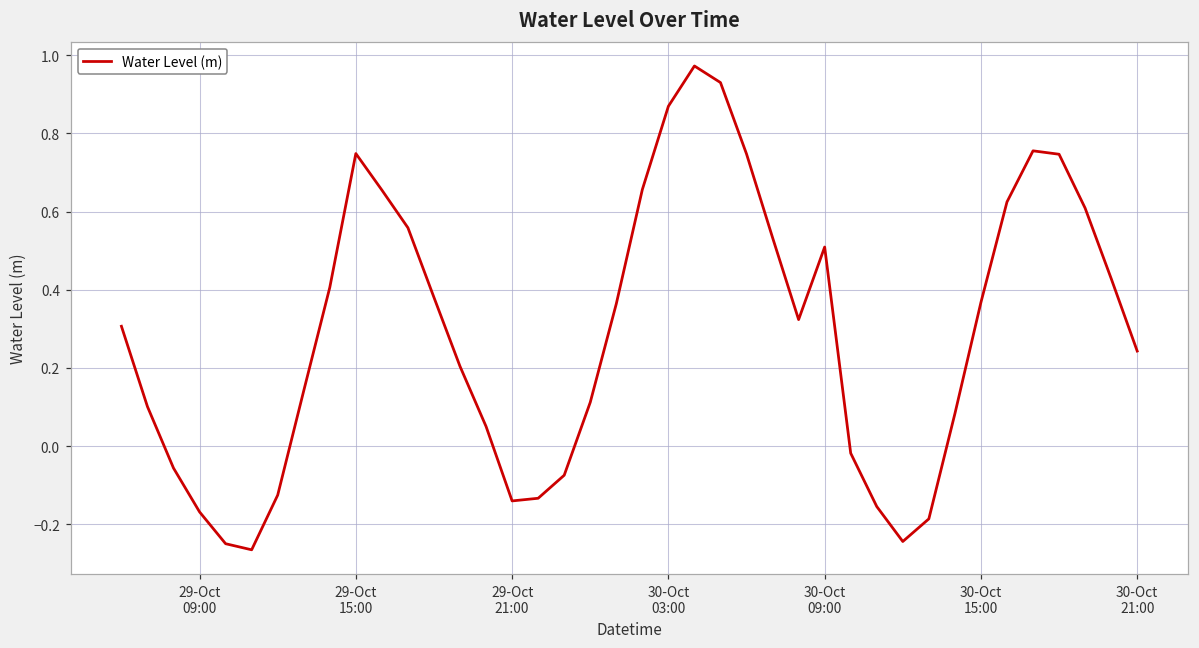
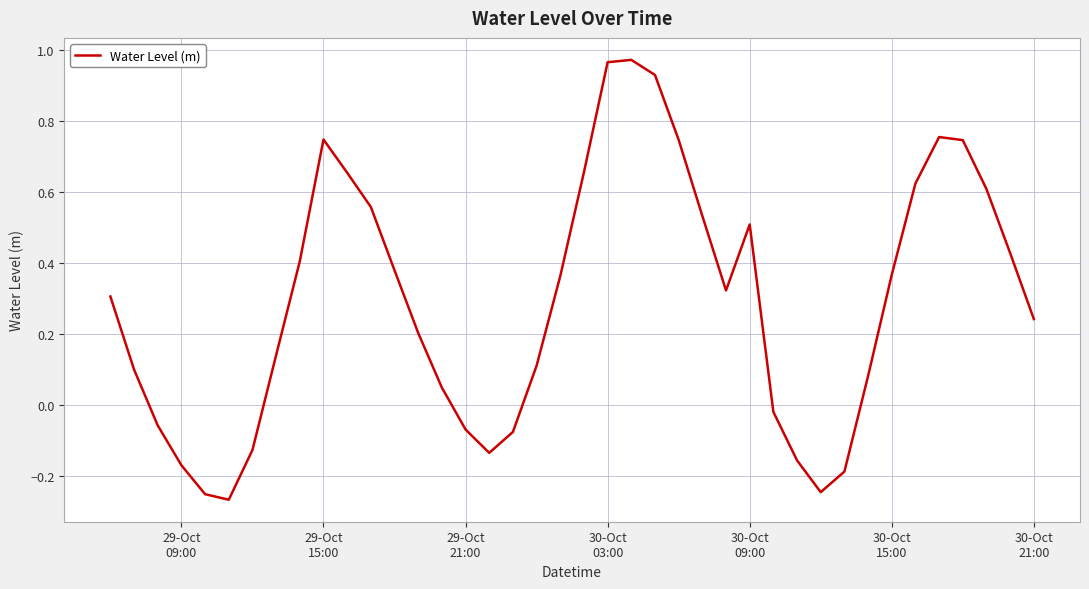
29-Oct 21:00: -0.14 -> -0.07
30-Oct 03:00: 0.87 -> 0.97
